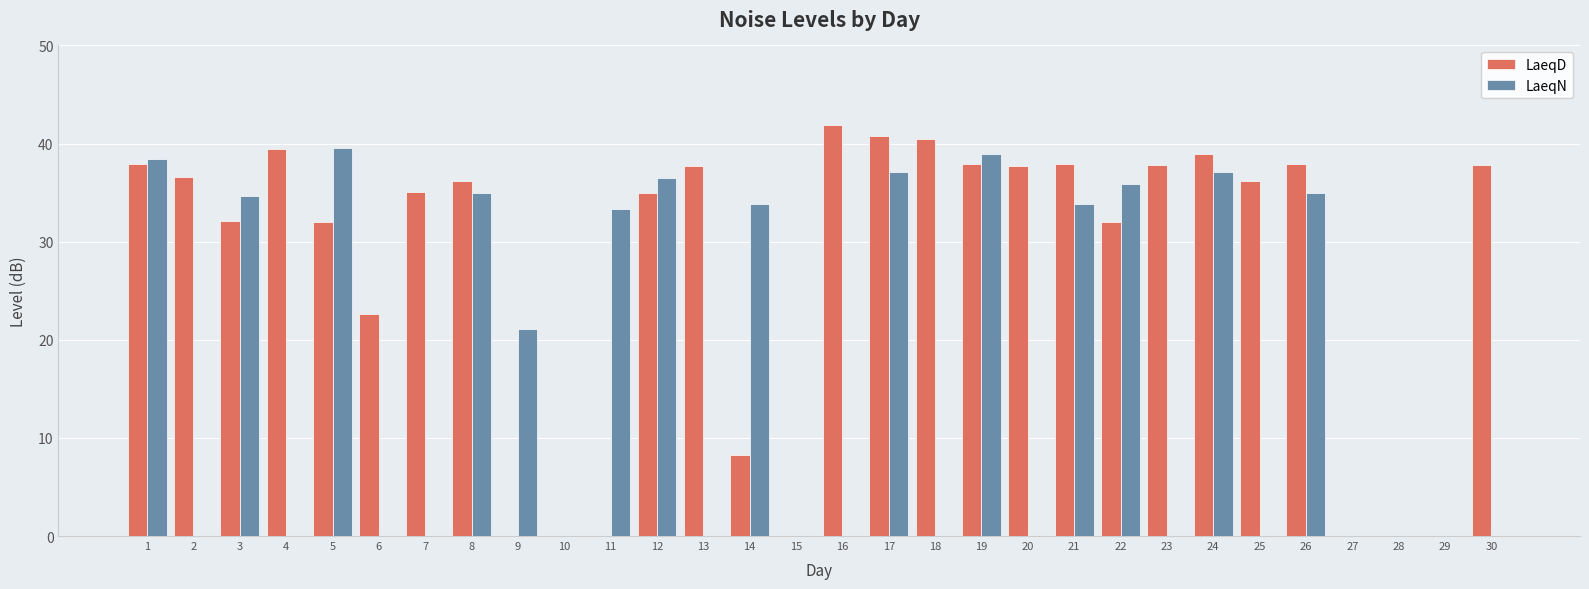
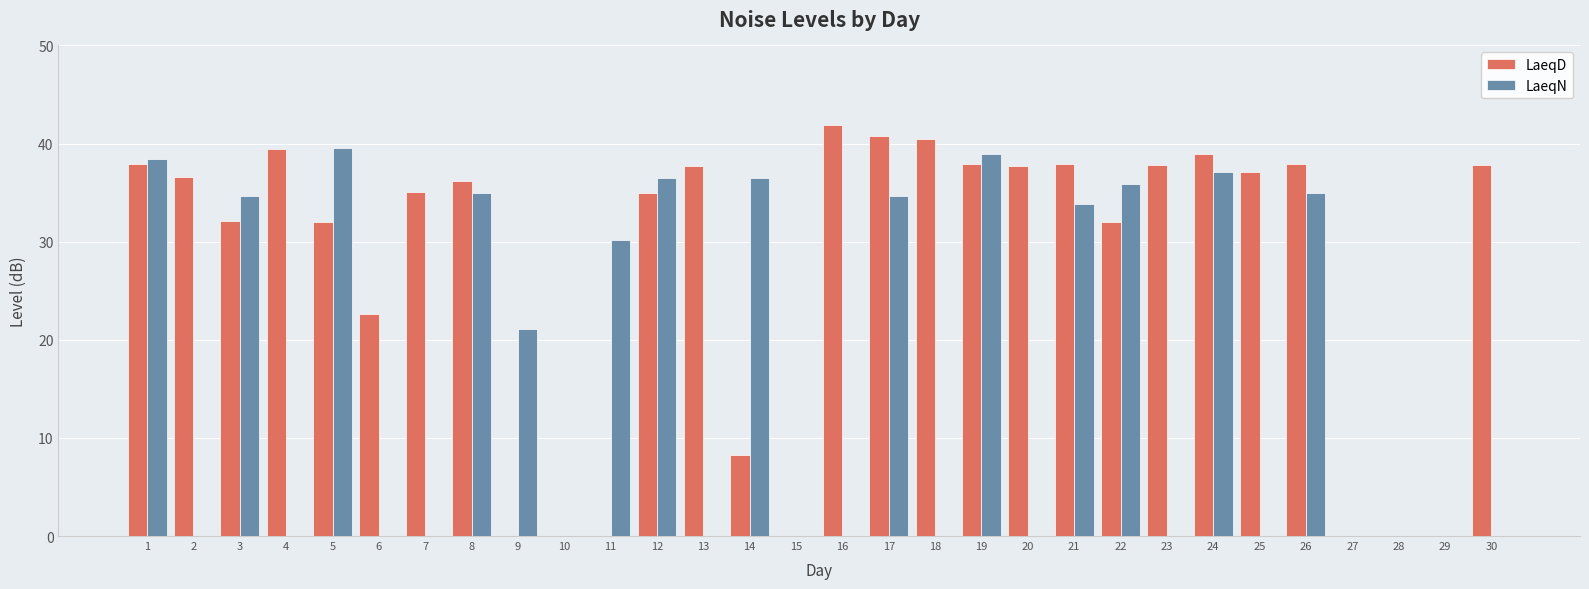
LaeqN, 11: 33 -> 30
LaeqN, 14: 34 -> 37
LaeqN, 17: 37 -> 35
LaeqD, 25: 36 -> 37
